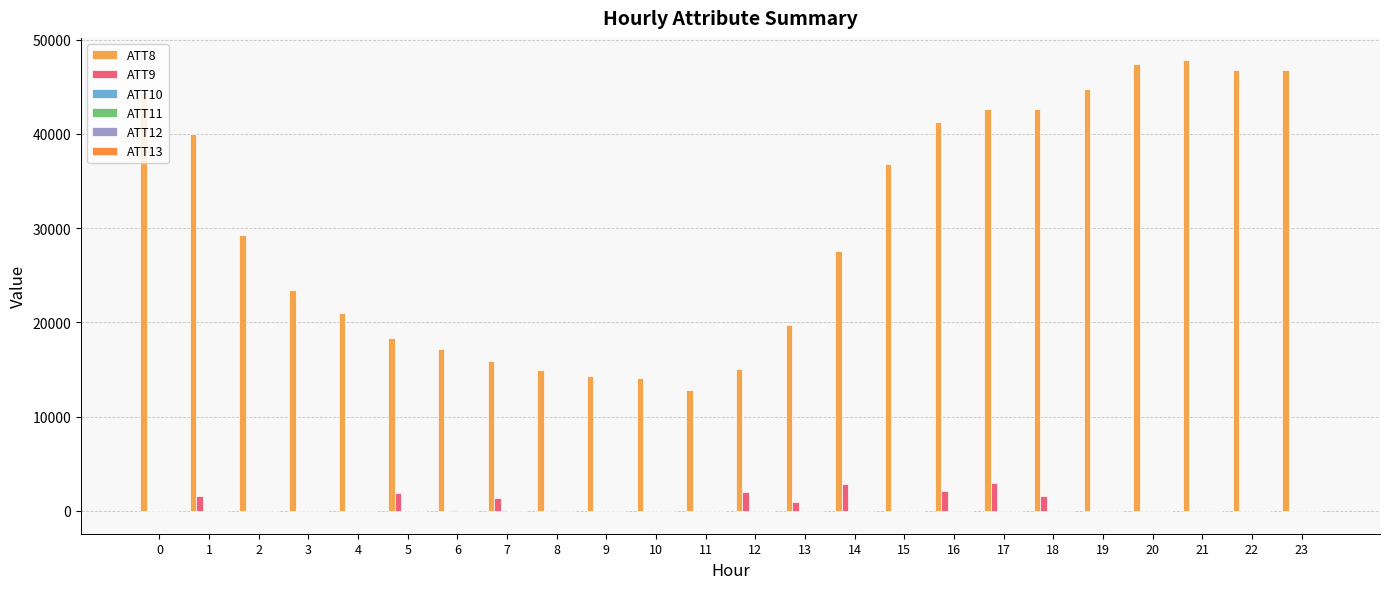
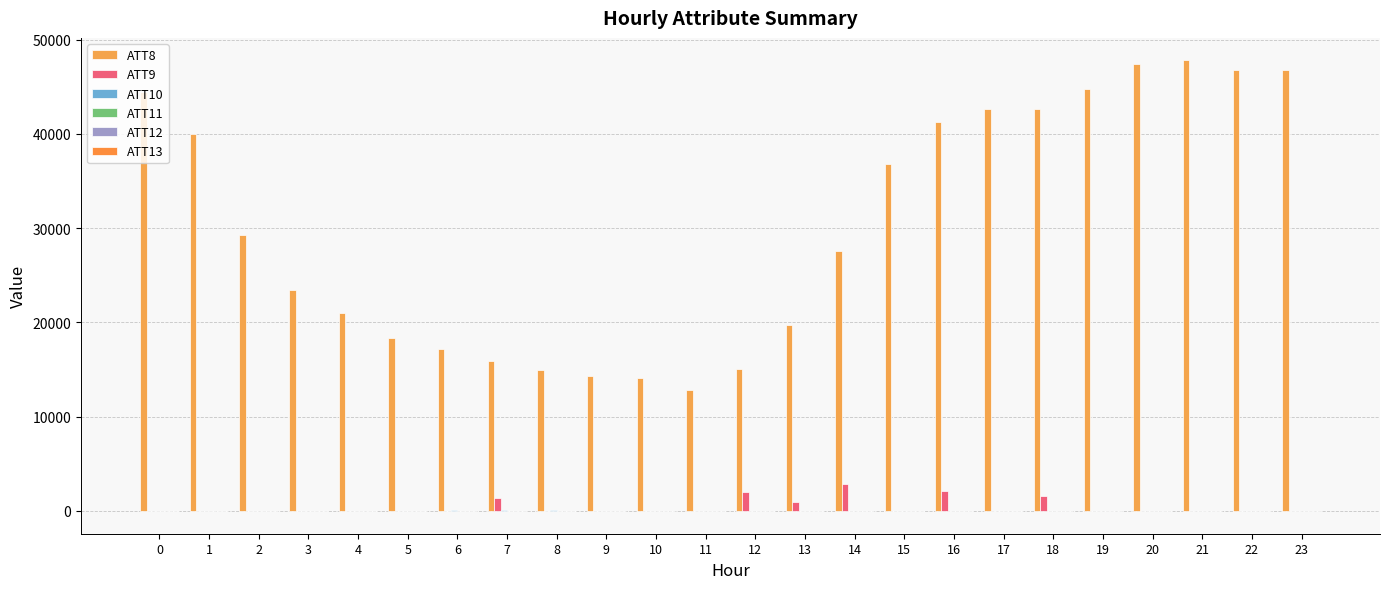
ATT9, 1: 2000 -> 0
ATT9, 5: 2000 -> 0
ATT9, 17: 3000 -> 0
